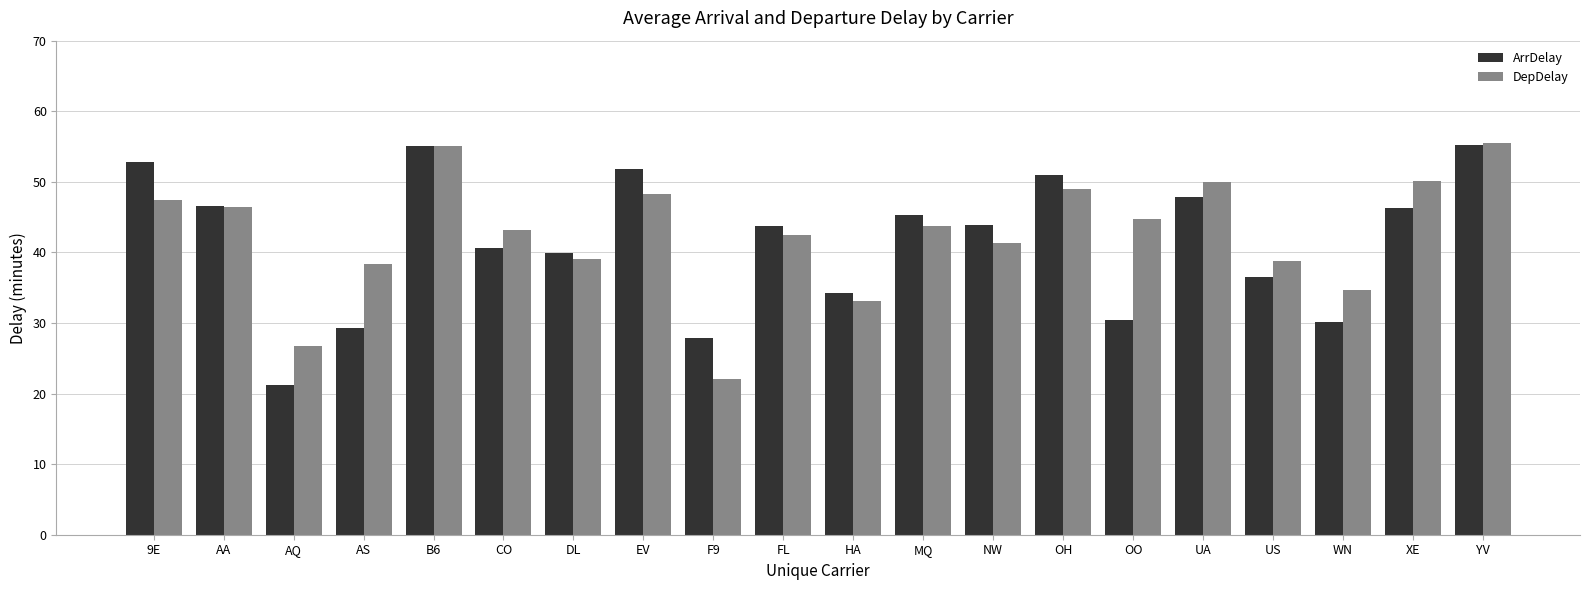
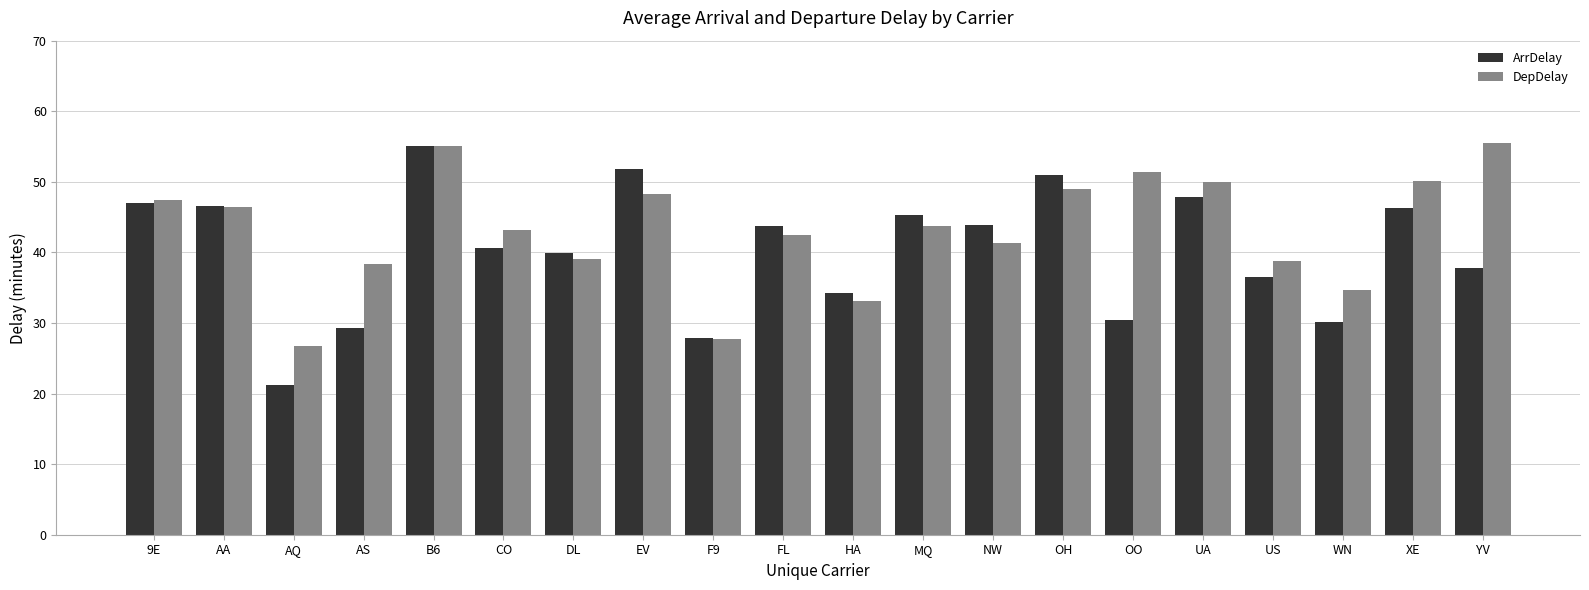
ArrDelay, 9E: 53 -> 47
DepDelay, F9: 22 -> 28
DepDelay, OO: 45 -> 51
ArrDelay, YV: 55 -> 38
